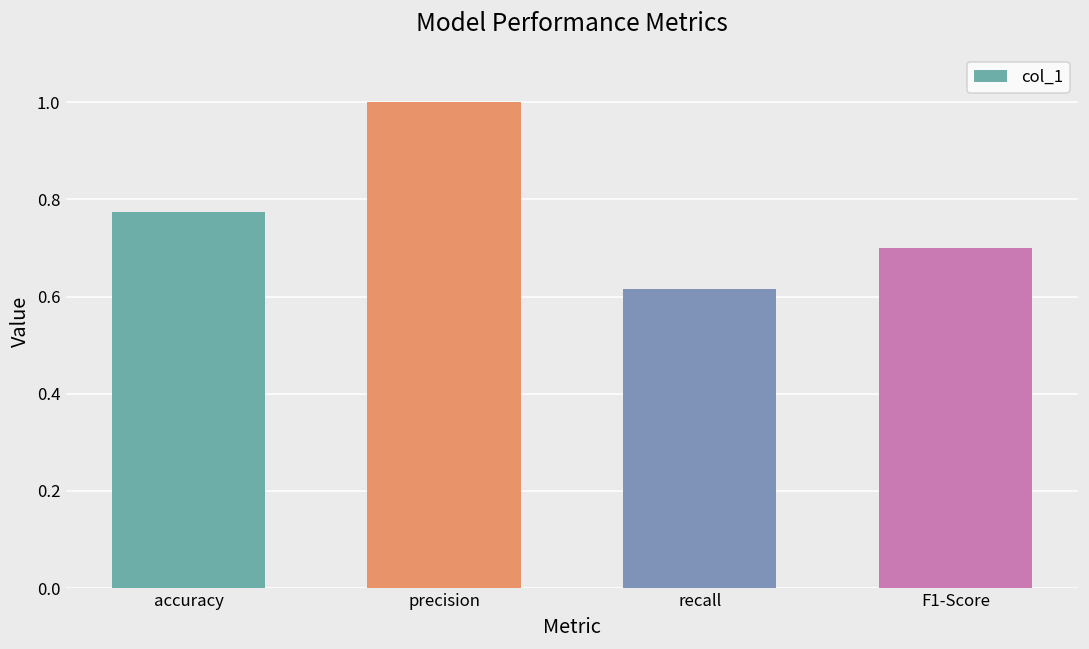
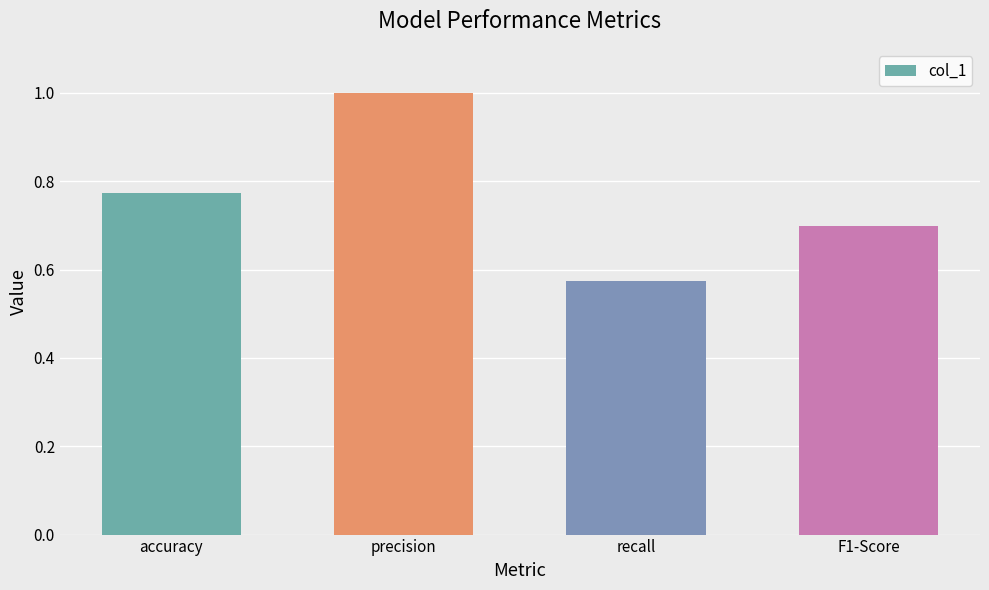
recall: 0.62 -> 0.57
